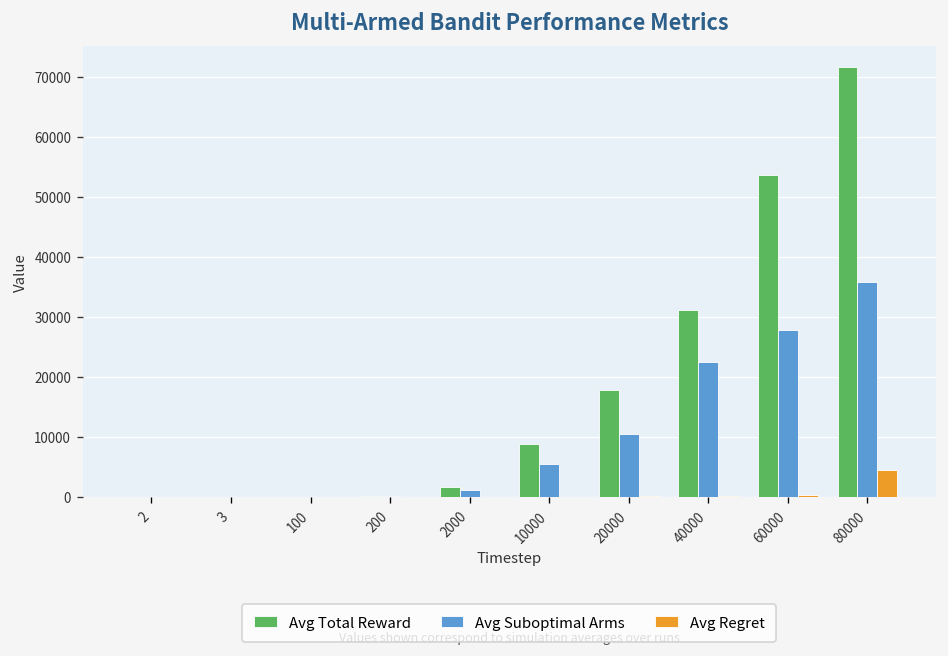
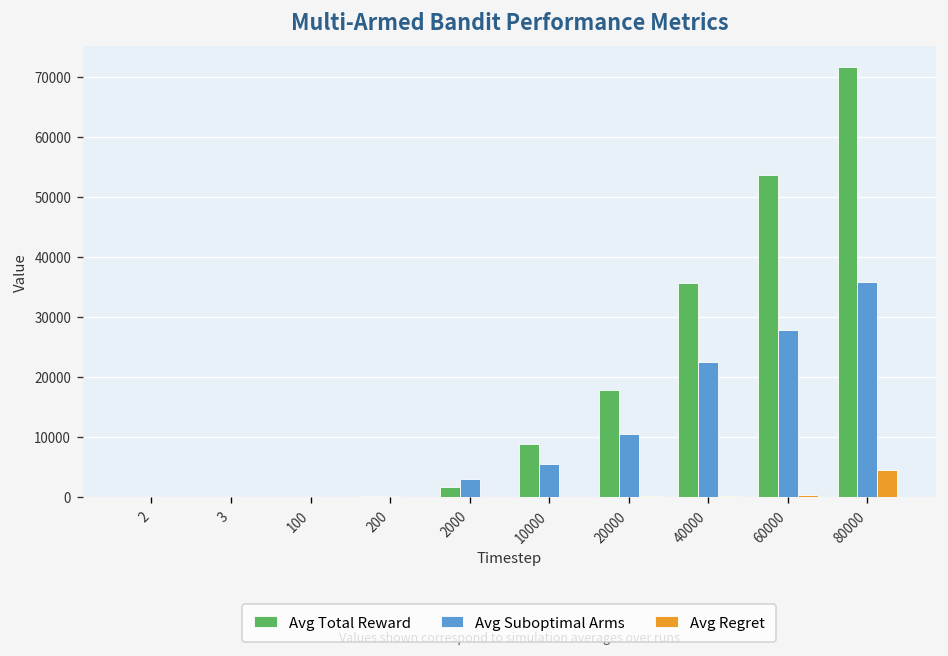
Avg Suboptimal Arms, 2000: 1000 -> 3000
Avg Total Reward, 40000: 31000 -> 36000
